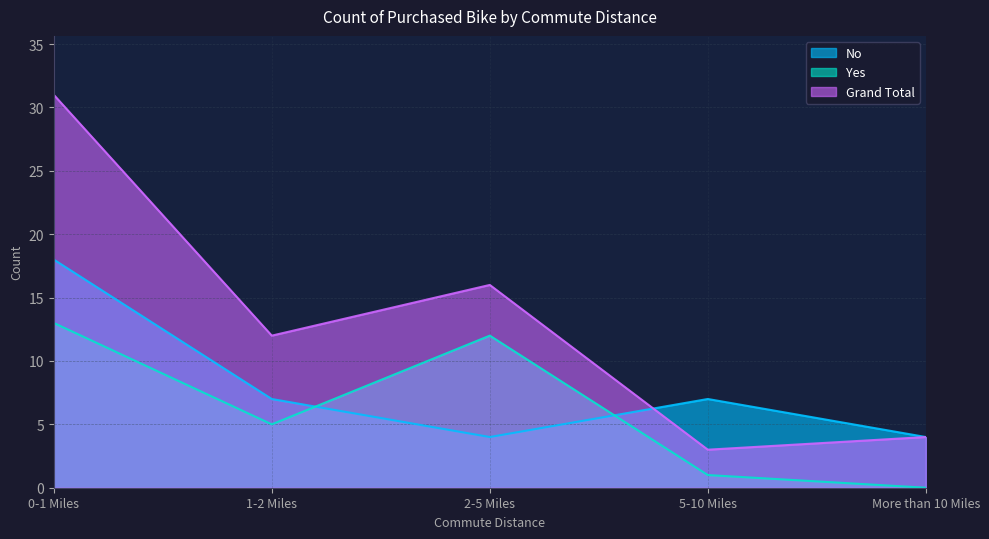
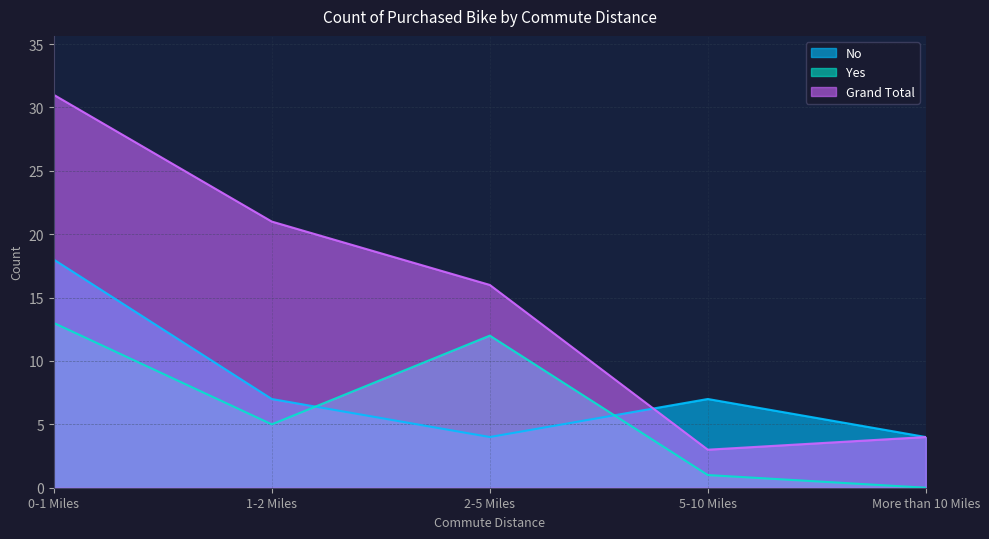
Grand Total, 1-2 Miles: 12 -> 21
